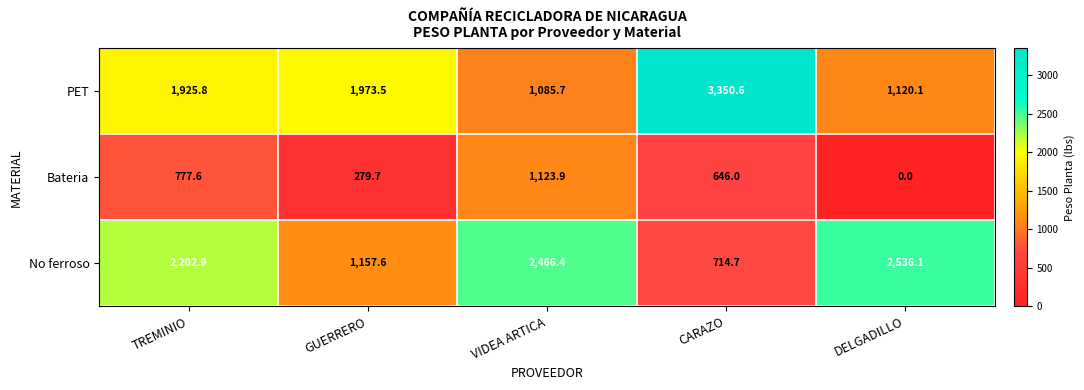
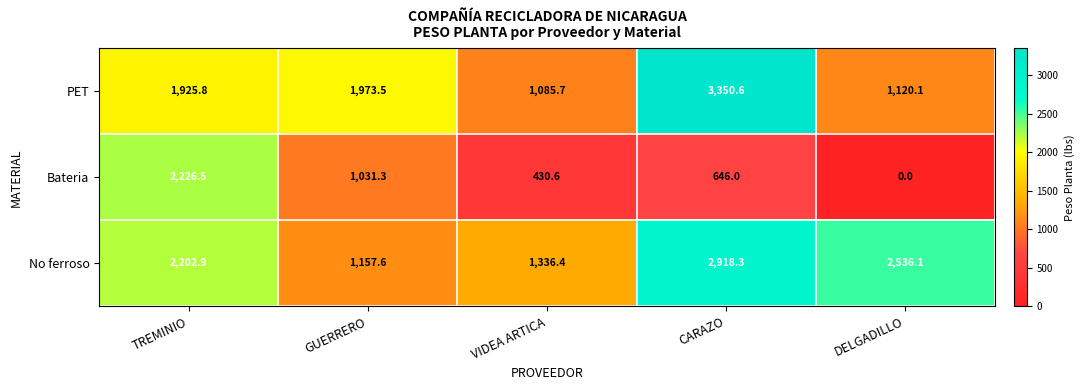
Bateria, TREMINIO: 777.6 -> 2,226.5
Bateria, GUERRERO: 279.7 -> 1,031.3
Bateria, VIDEA ARTICA: 1,123.9 -> 430.6
No ferroso, VIDEA ARTICA: 2,466.4 -> 1,336.4
No ferroso, CARAZO: 714.7 -> 2,918.3
